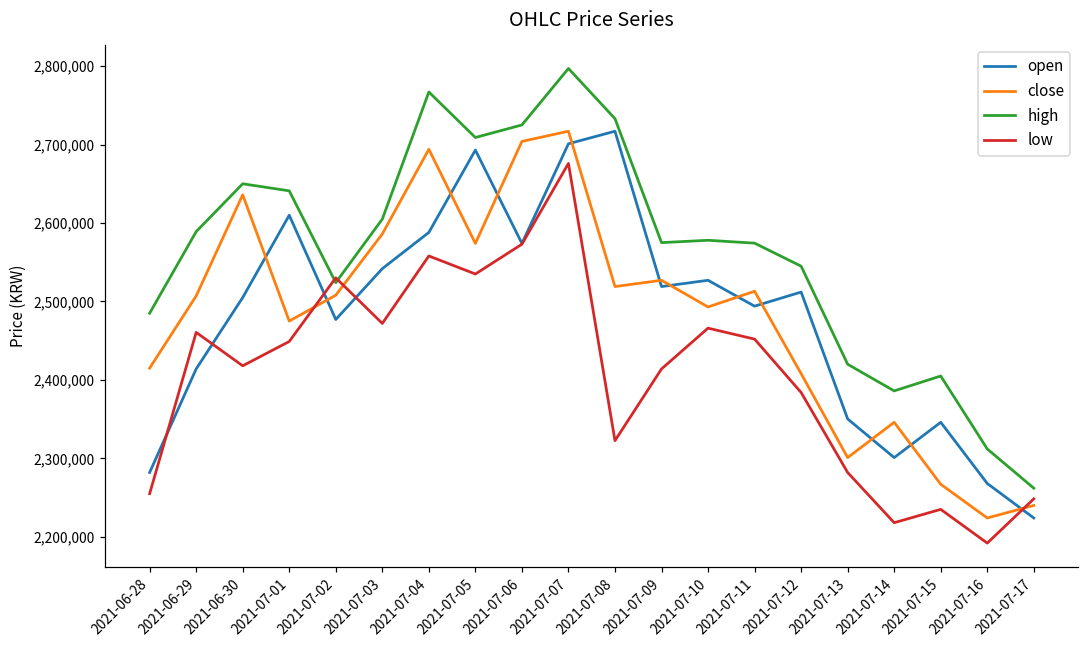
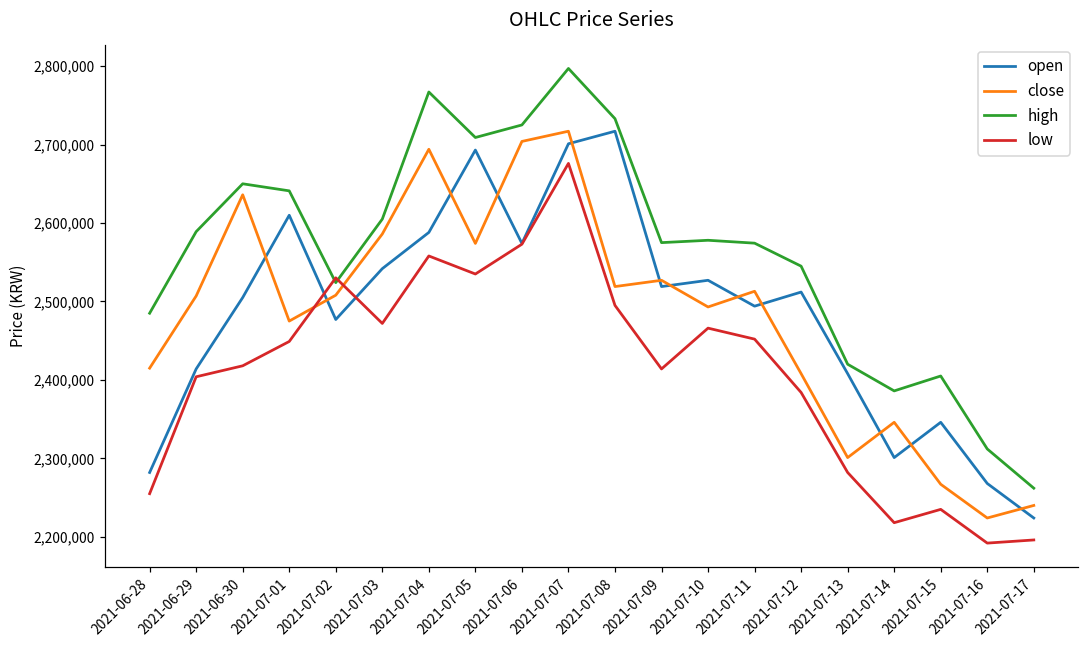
low, 2021-06-29: 2,460,000 -> 2,400,000
low, 2021-07-08: 2,320,000 -> 2,500,000
open, 2021-07-13: 2,350,000 -> 2,410,000
low, 2021-07-17: 2,250,000 -> 2,200,000
